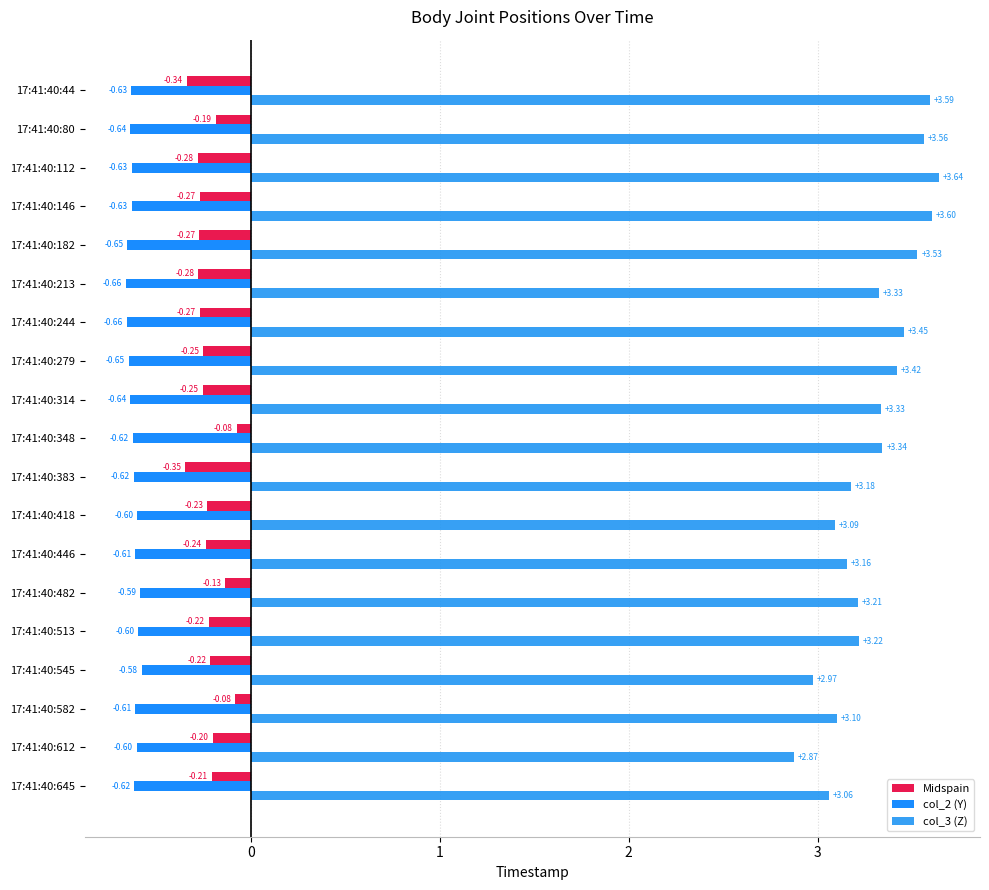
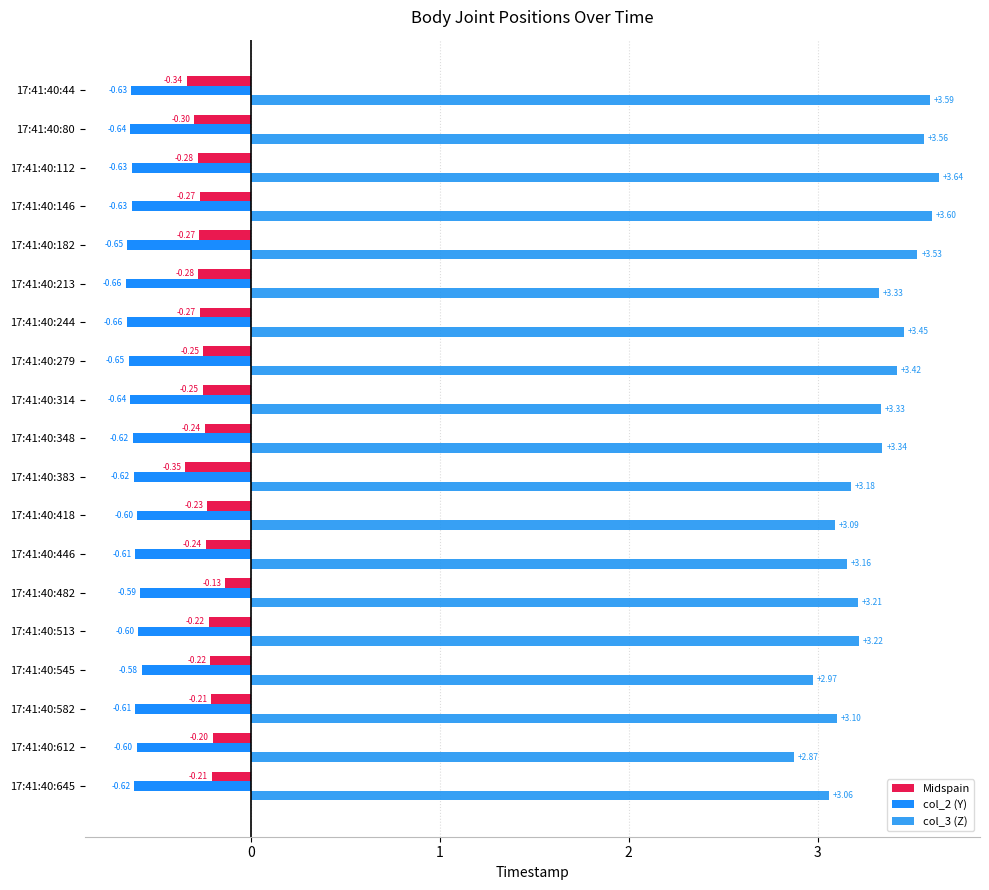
Midspain, 17:41:40:80: -0.19 -> -0.30
Midspain, 17:41:40:348: -0.08 -> -0.24
Midspain, 17:41:40:582: -0.08 -> -0.21
